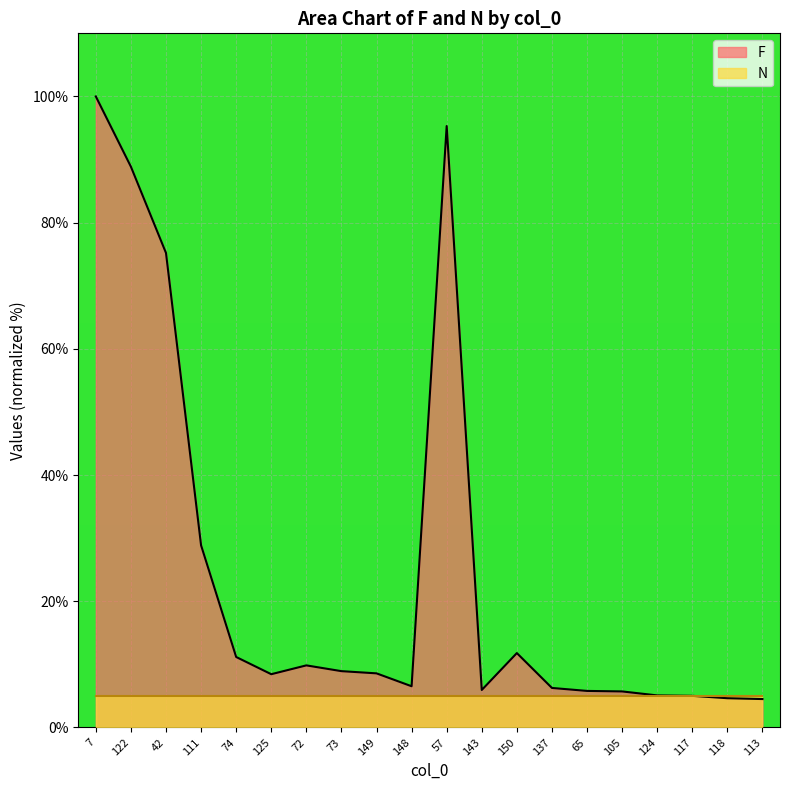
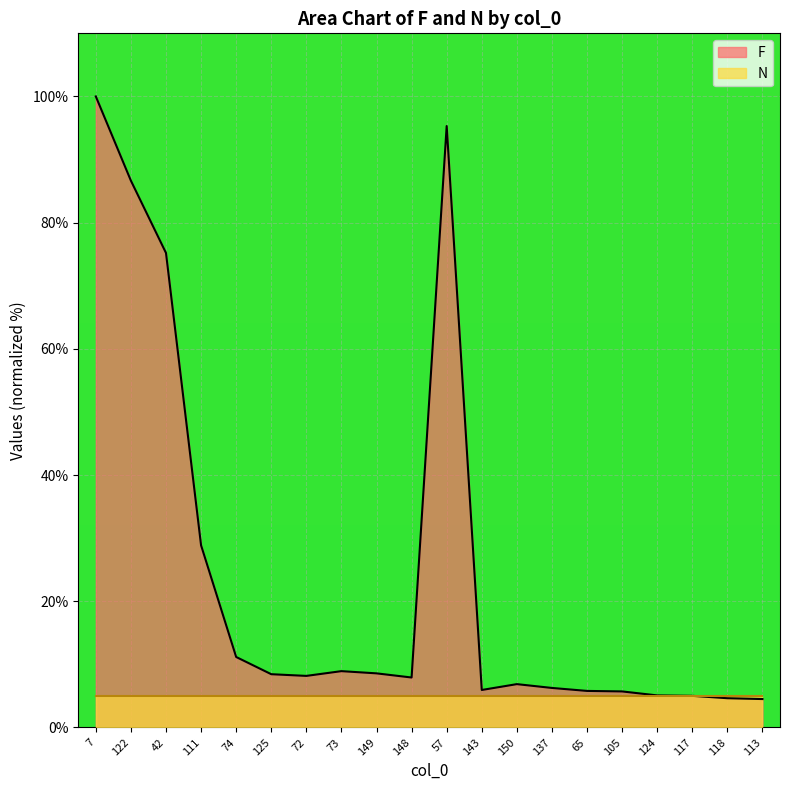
F, 122: 89% -> 87%
F, 72: 10% -> 8%
F, 148: 7% -> 8%
F, 150: 12% -> 7%
